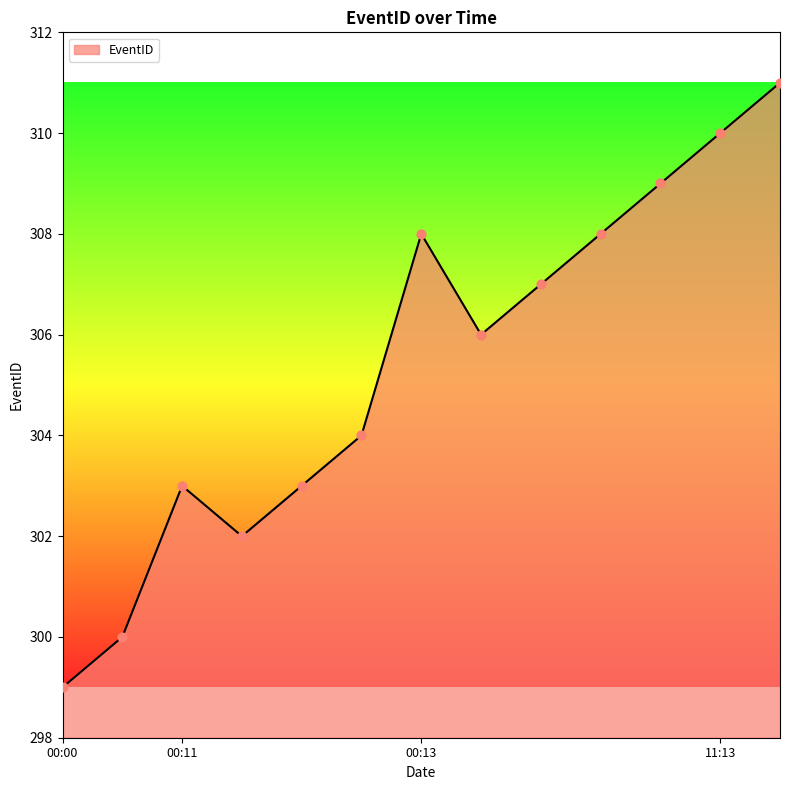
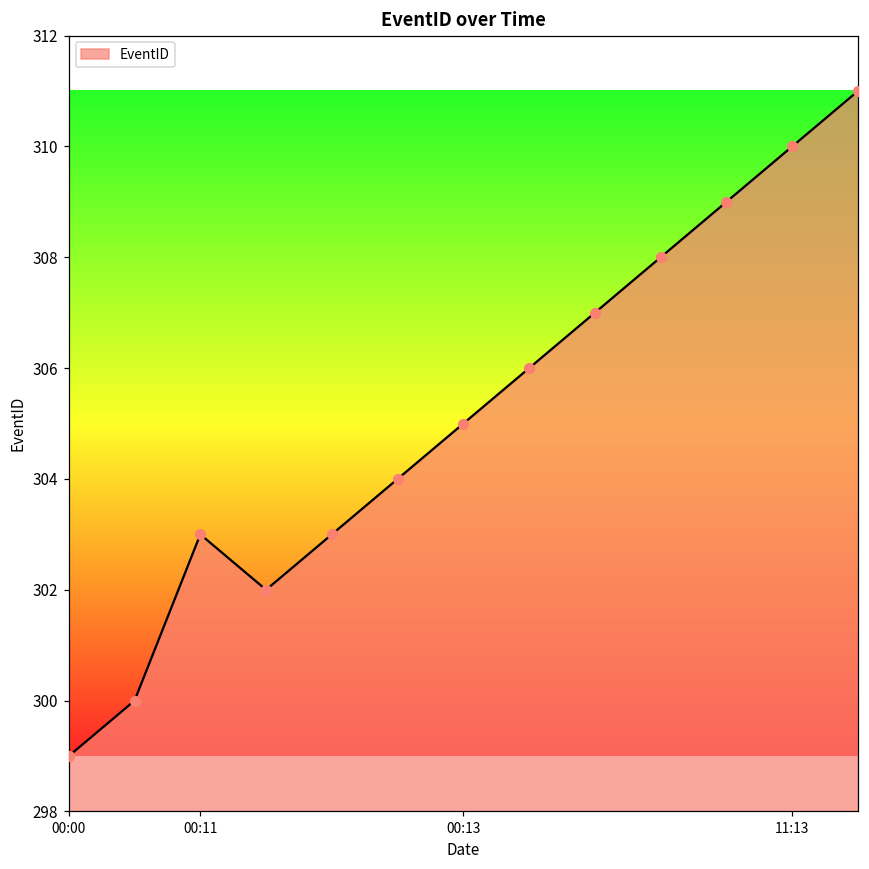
00:13: 308 -> 305
